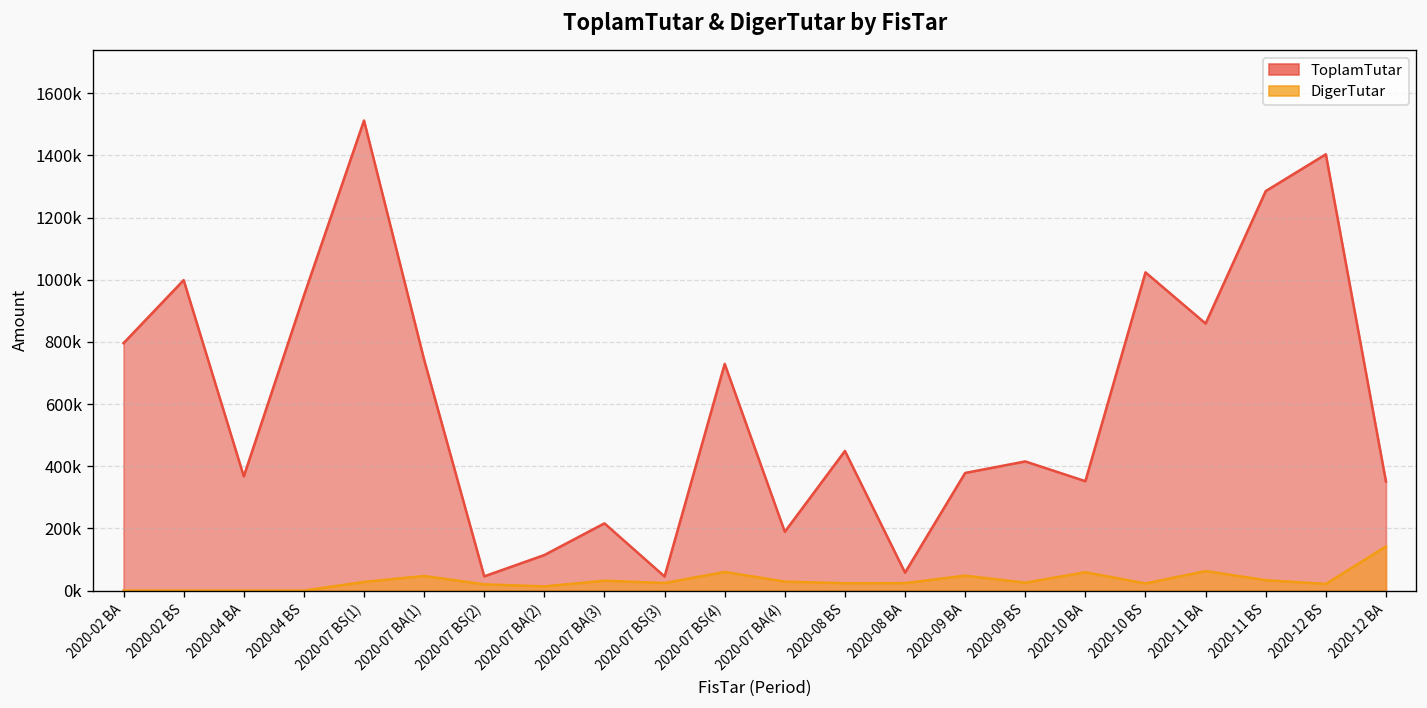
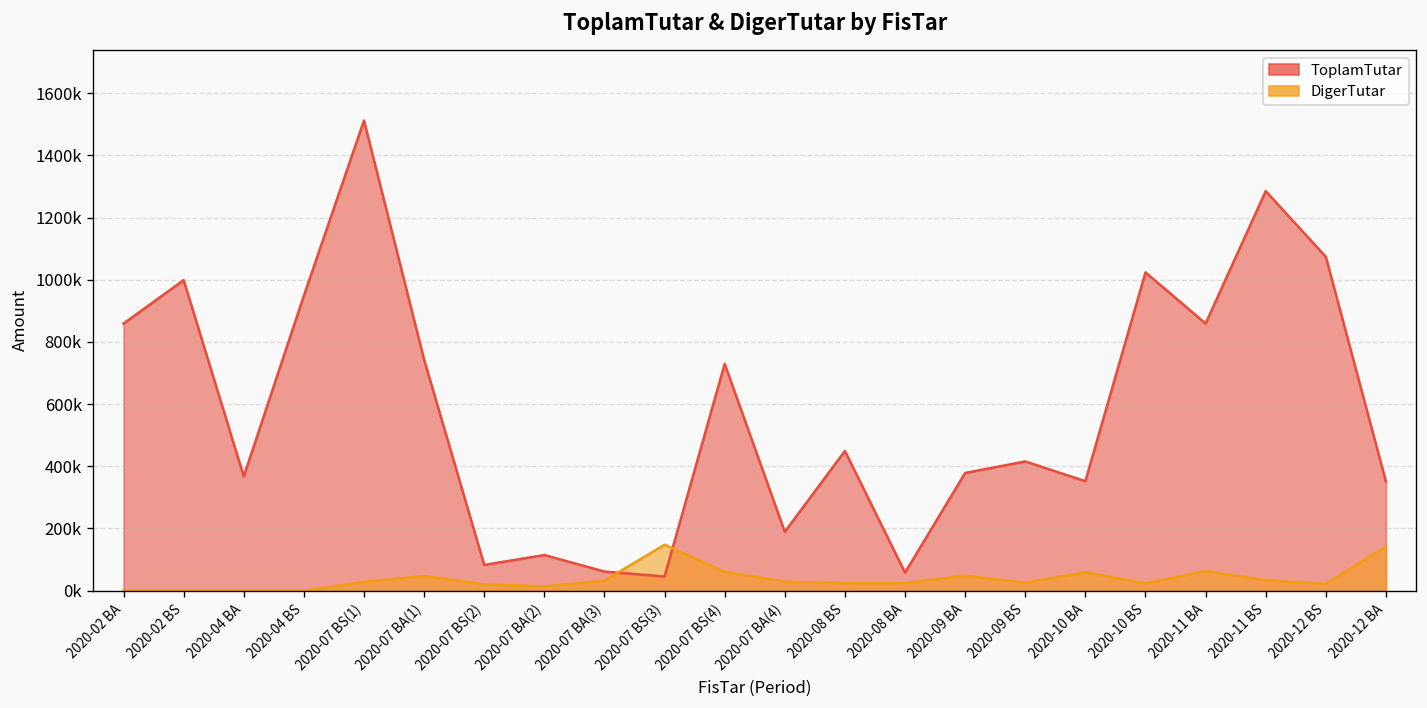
ToplamTutar, 2020-02 BA: 800000 -> 860000
ToplamTutar, 2020-07 BS(2): 50000 -> 80000
ToplamTutar, 2020-07 BA(3): 220000 -> 60000
DigerTutar, 2020-07 BS(3): 20000 -> 150000
ToplamTutar, 2020-12 BS: 1400000 -> 1070000
